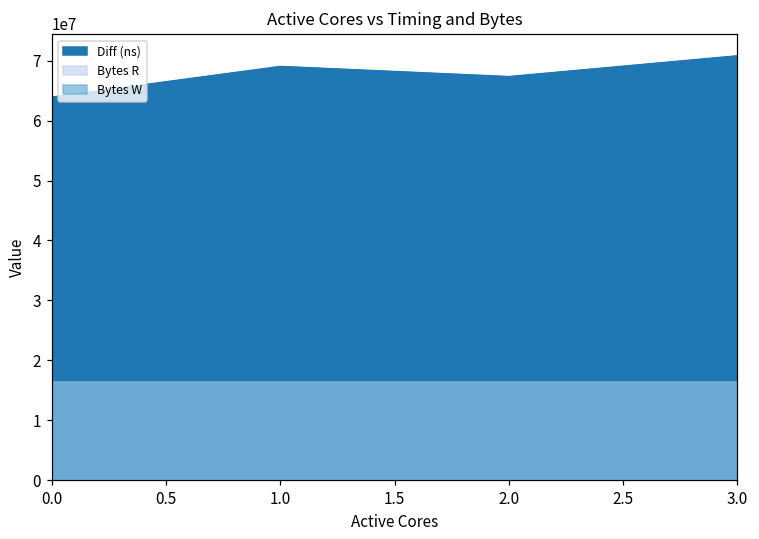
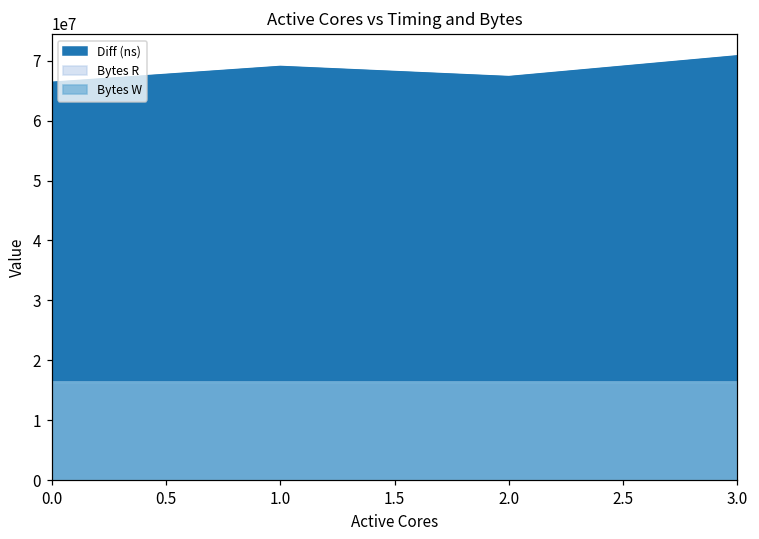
Diff (ns), 0.0: 64000000 -> 66000000
